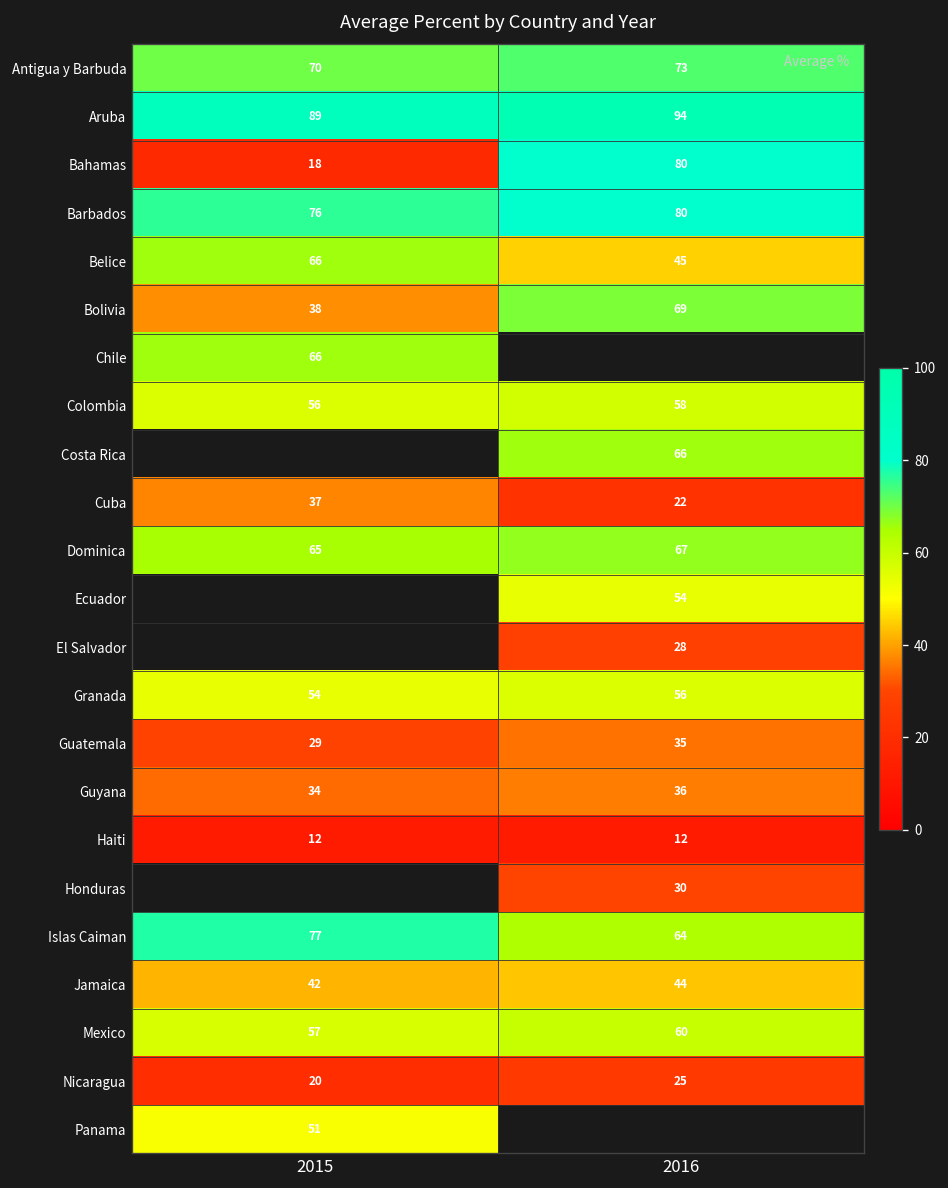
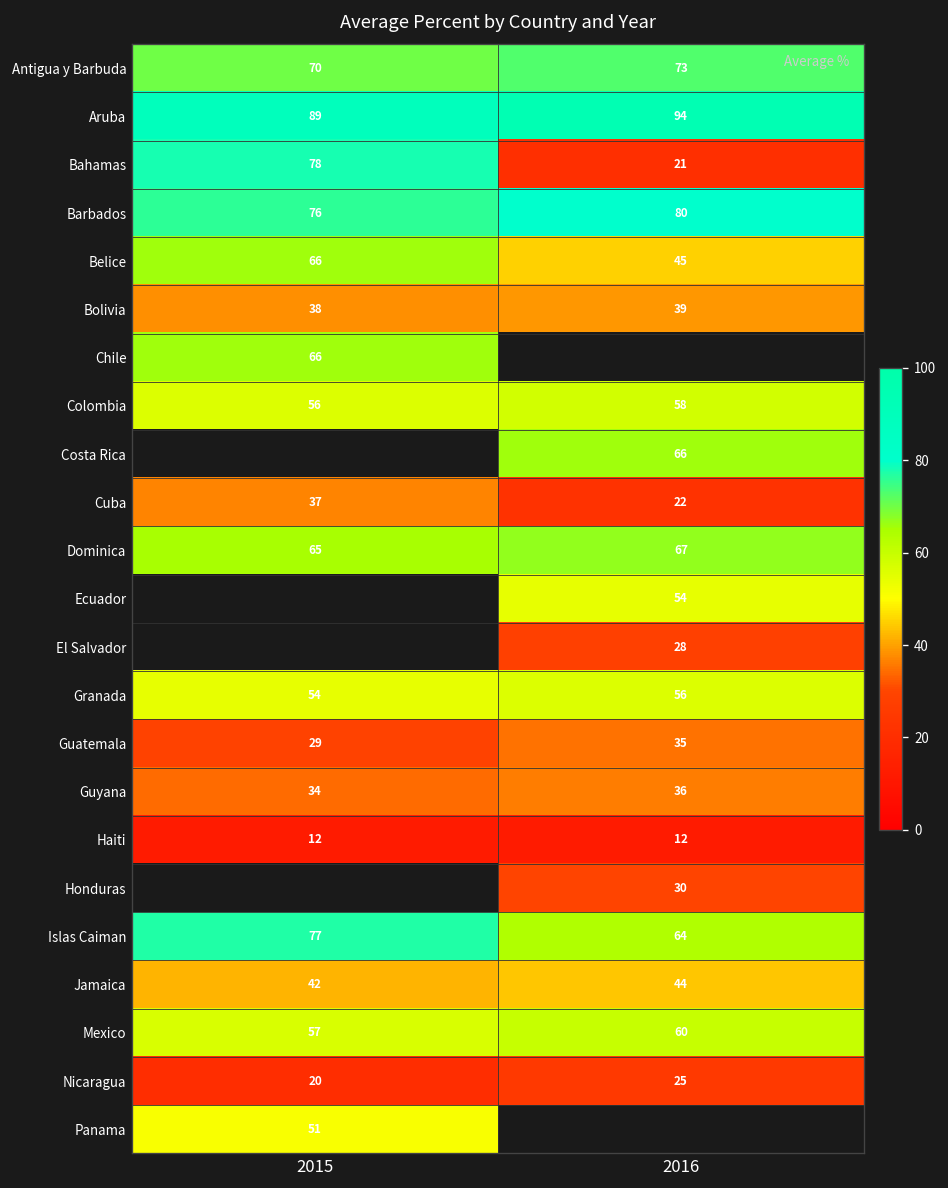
Bahamas, 2015: 18 -> 78
Bahamas, 2016: 80 -> 21
Bolivia, 2016: 69 -> 39
